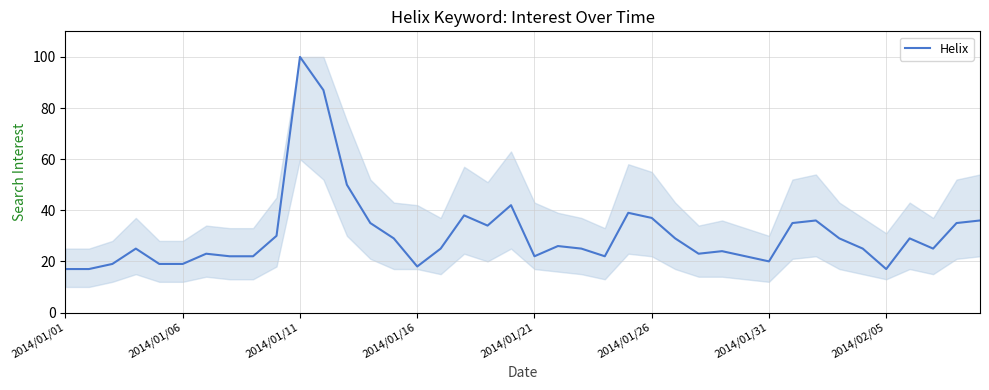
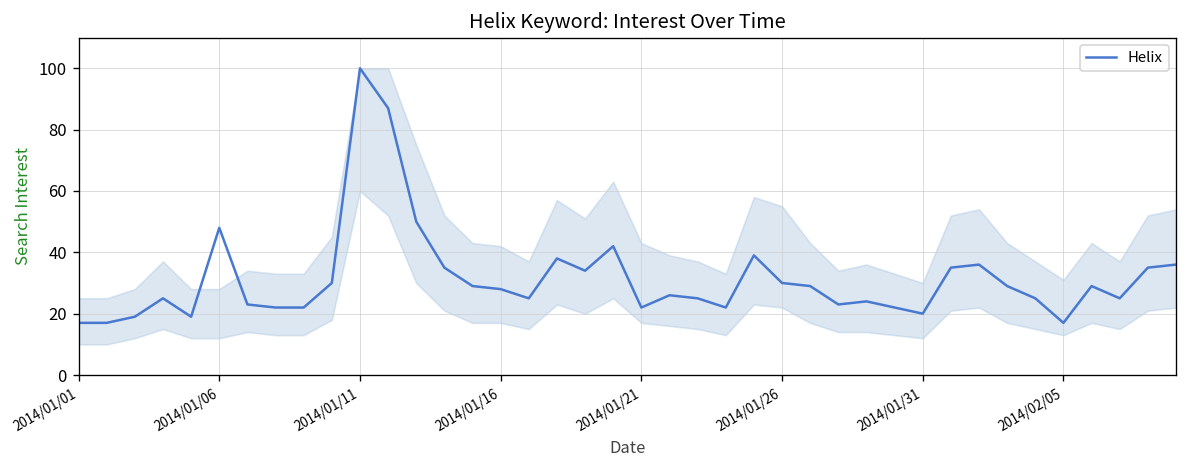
Helix, 2014/01/06: 19 -> 48
Helix, 2014/01/16: 18 -> 28
Helix, 2014/01/26: 37 -> 30
